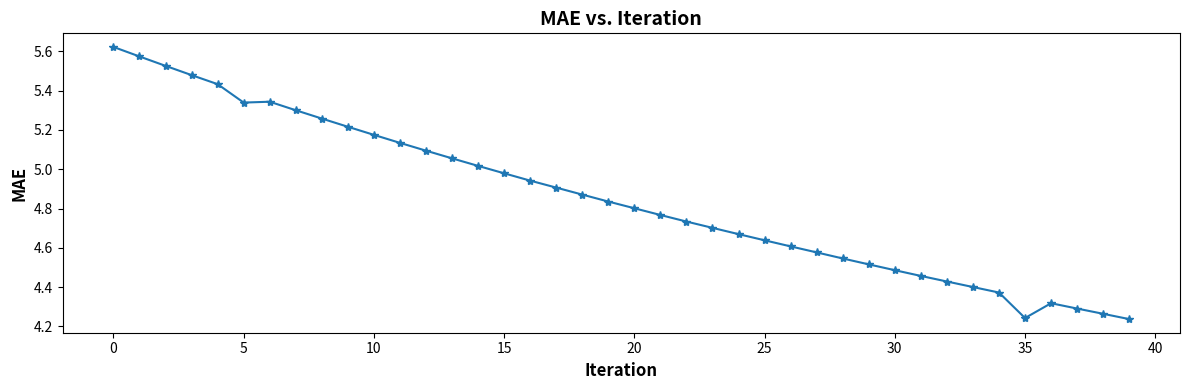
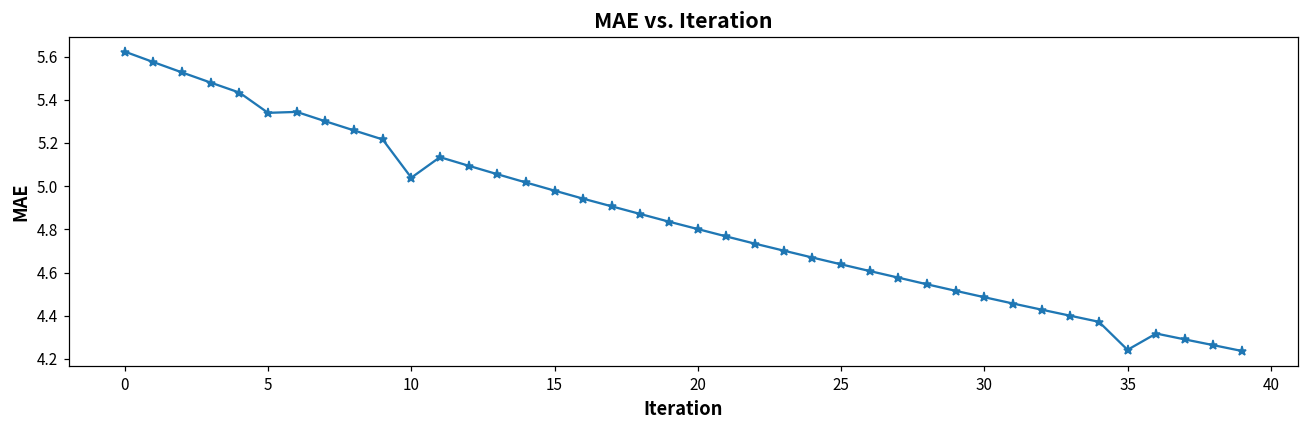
10: 5.18 -> 5.04
